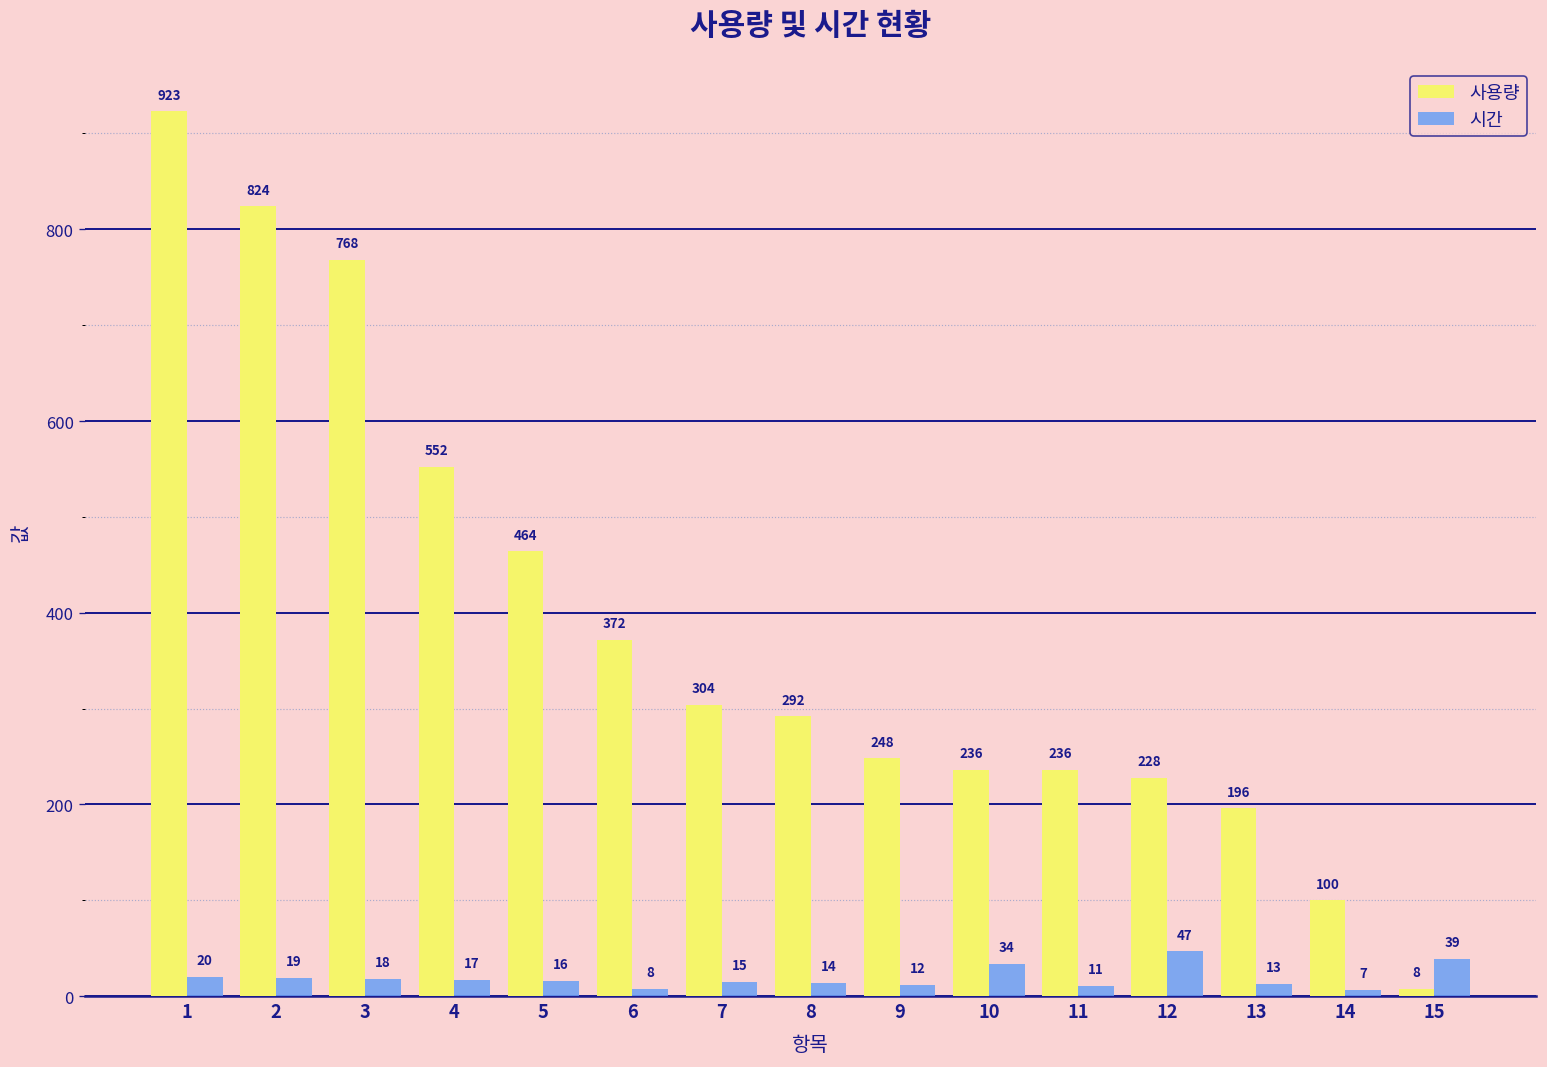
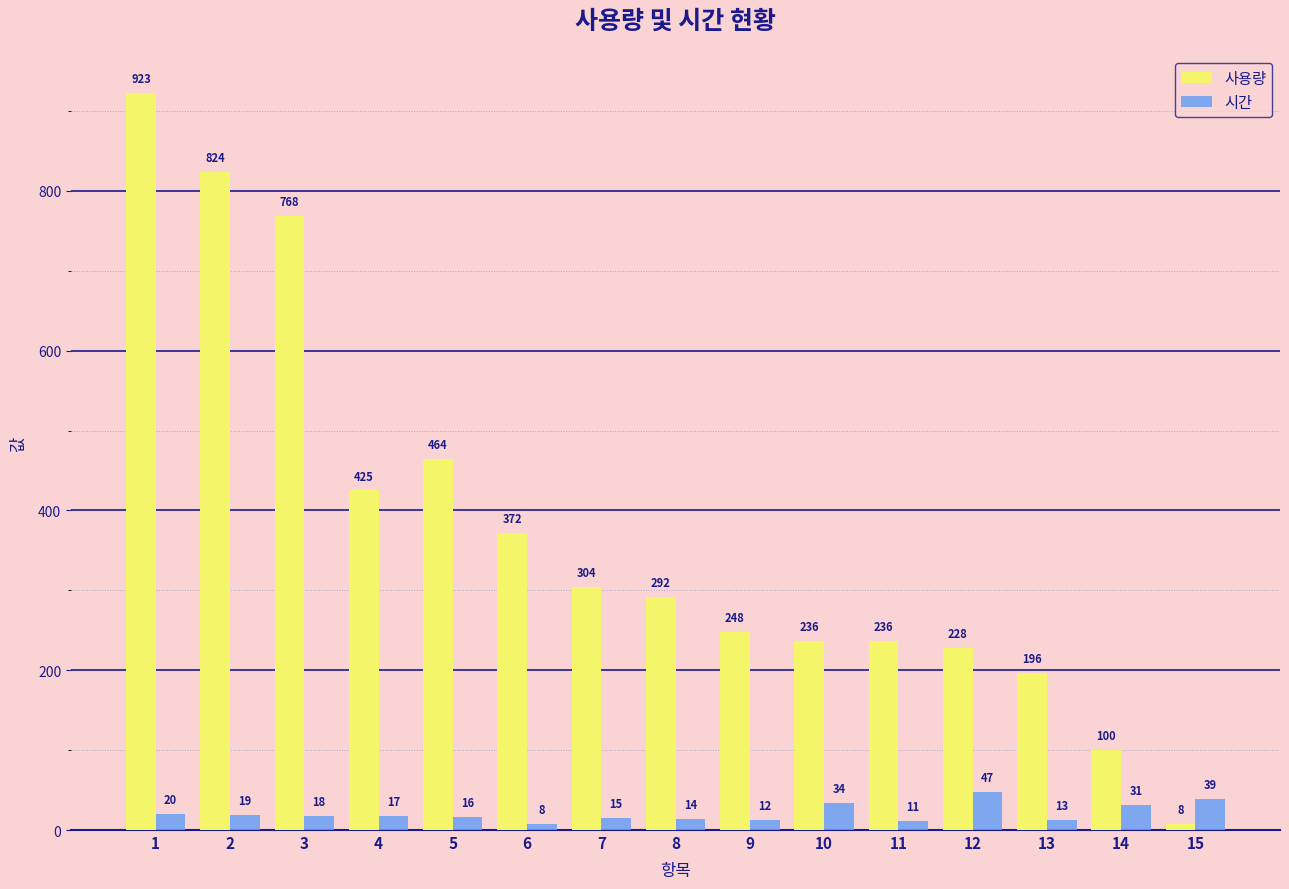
사용량, 4: 552 -> 425
시간, 14: 7 -> 31
